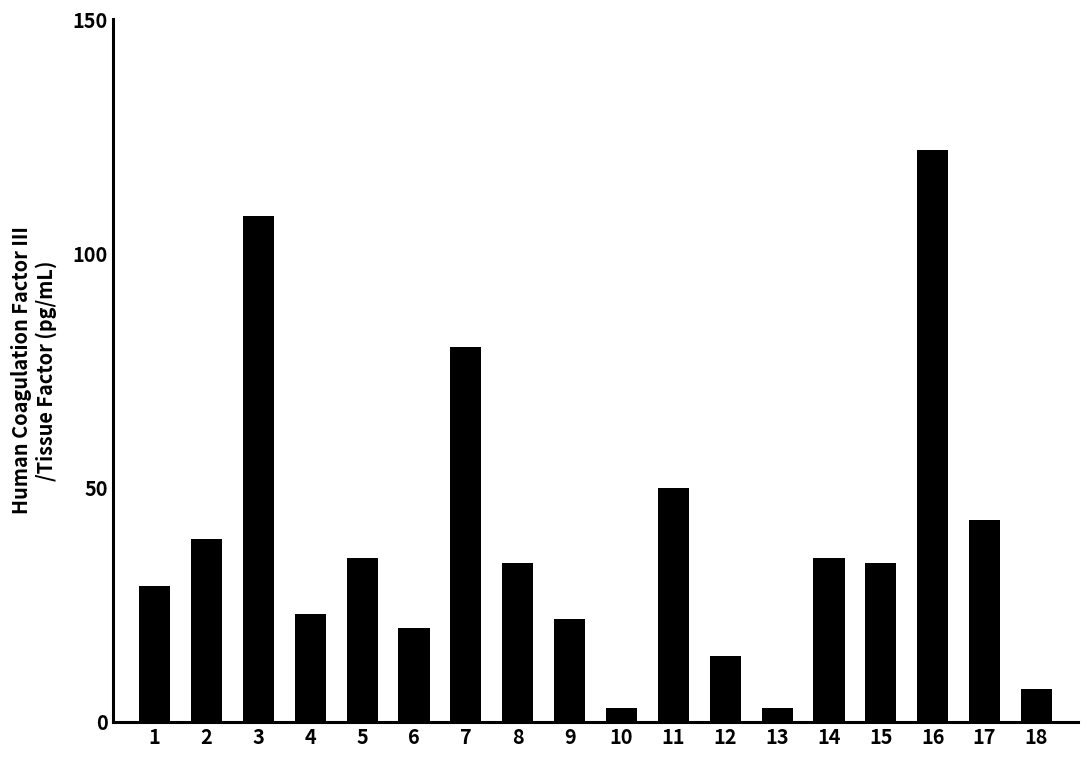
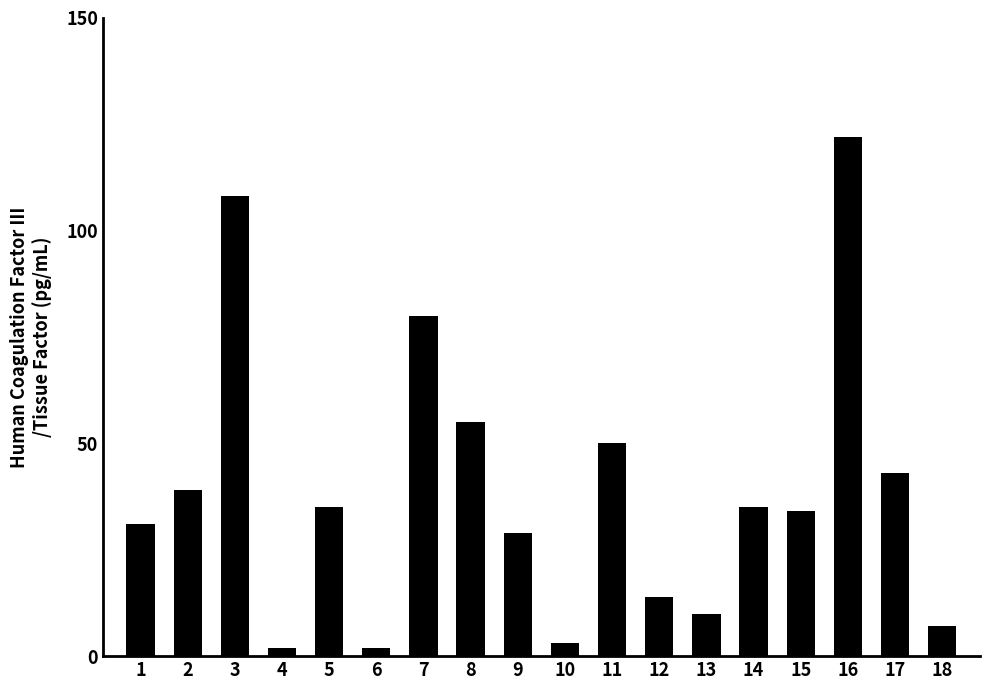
1: 29 -> 31
4: 23 -> 2
6: 20 -> 2
8: 34 -> 55
9: 22 -> 29
13: 3 -> 10
